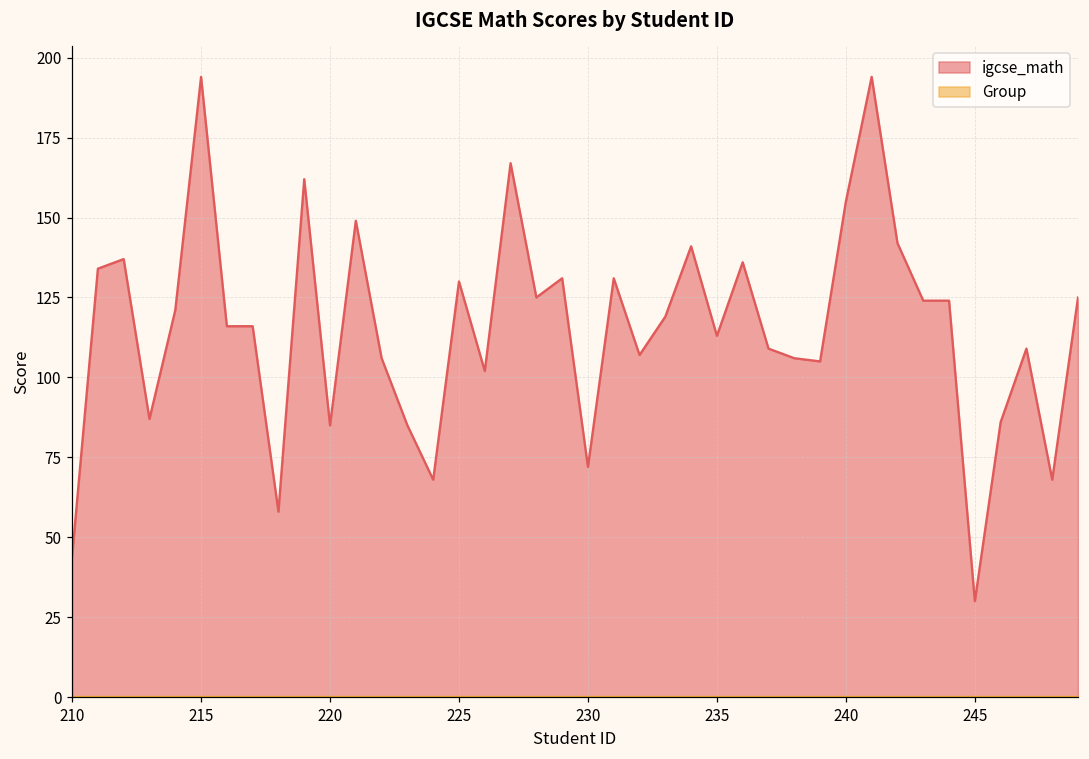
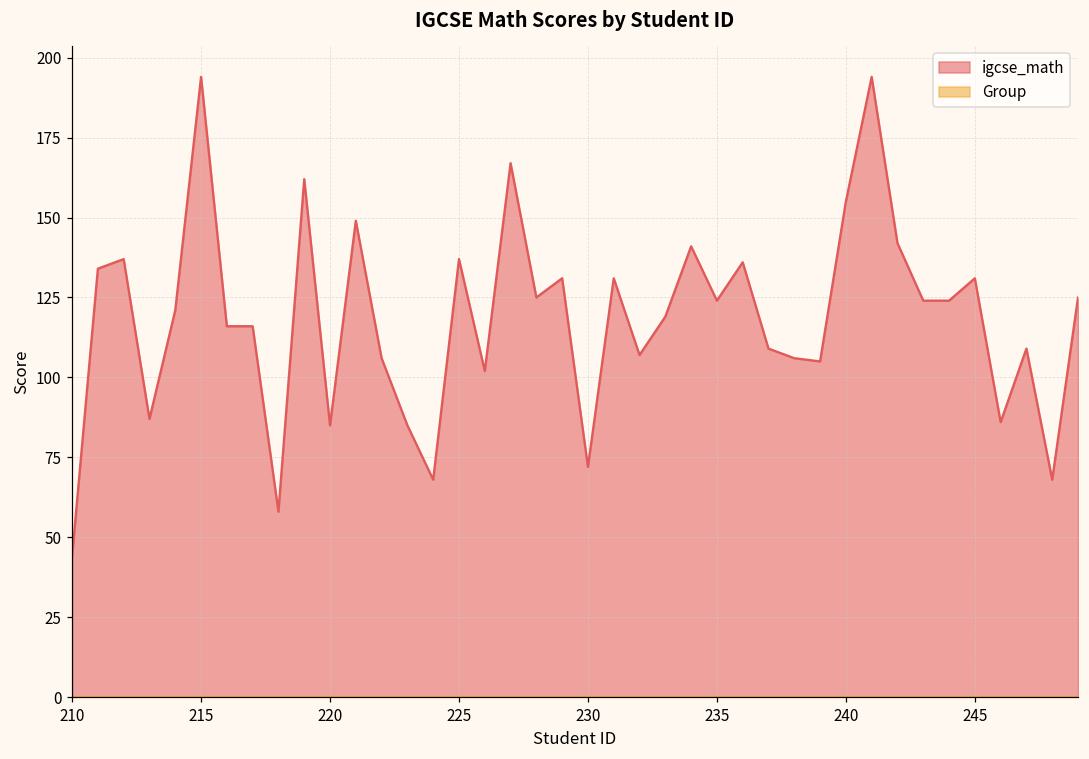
igcse_math, 225: 130 -> 137
igcse_math, 235: 113 -> 124
igcse_math, 245: 30 -> 131
